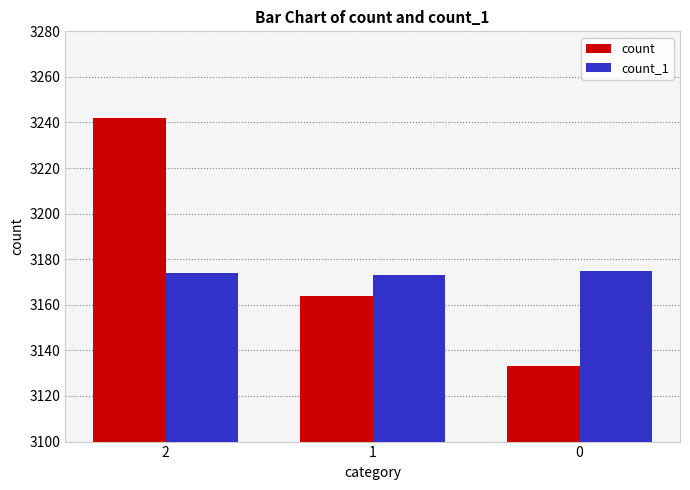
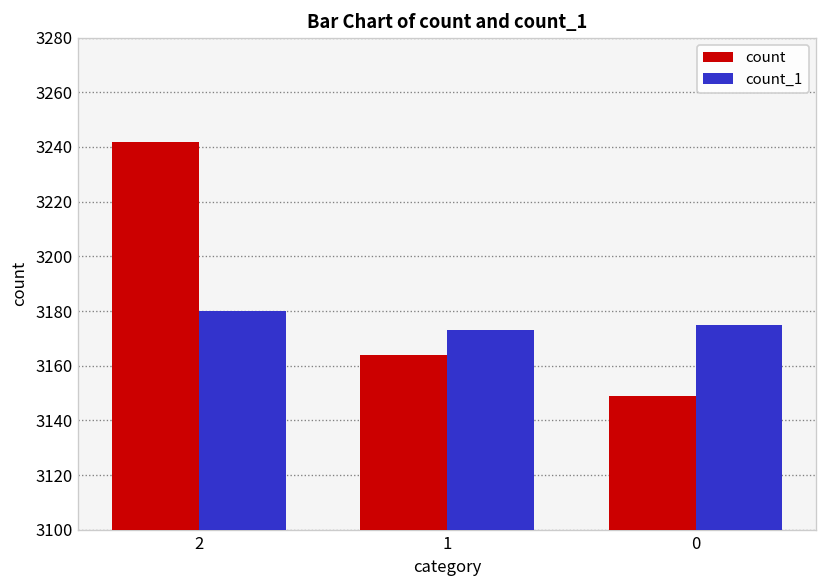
count_1, 2: 3174 -> 3180
count, 0: 3133 -> 3149
